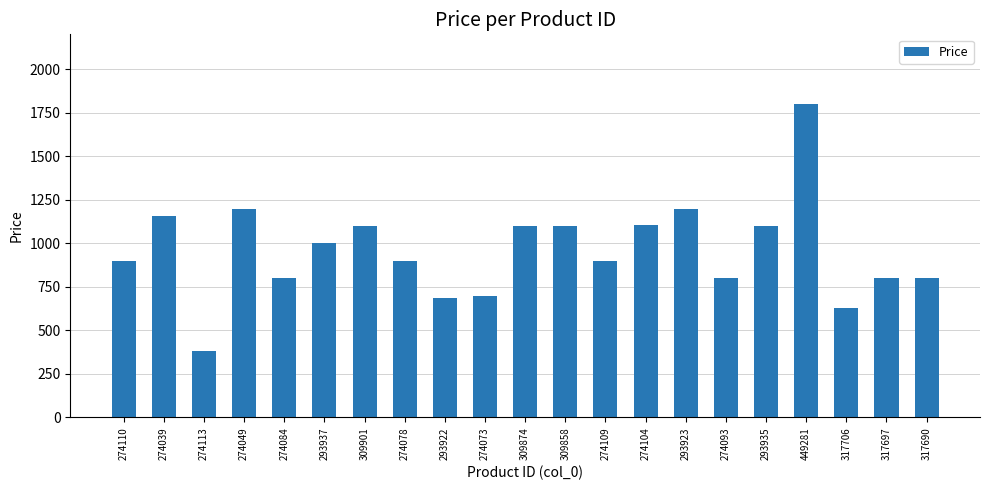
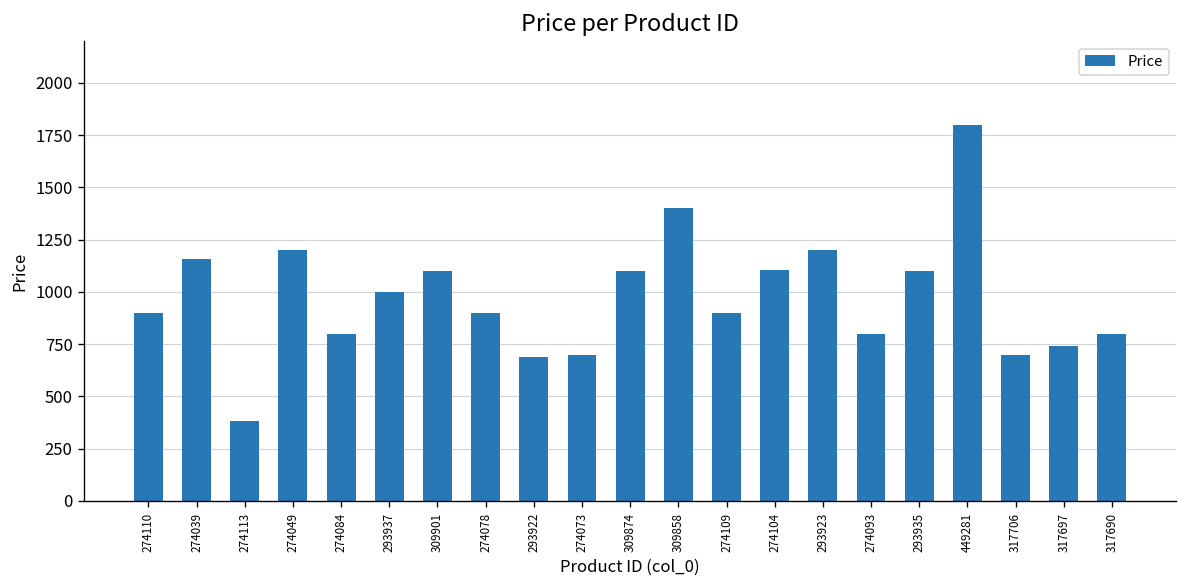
309858: 1100 -> 1400
317706: 630 -> 700
317697: 800 -> 740
